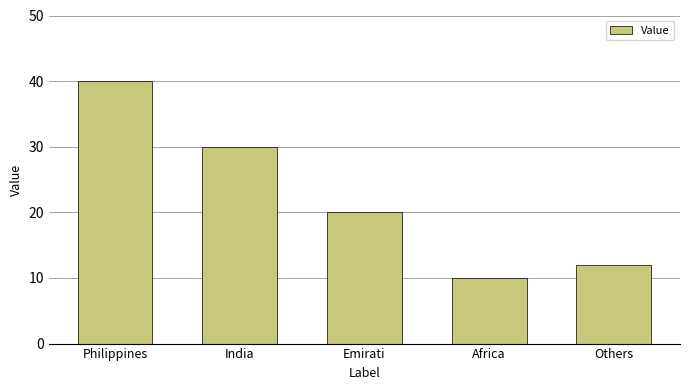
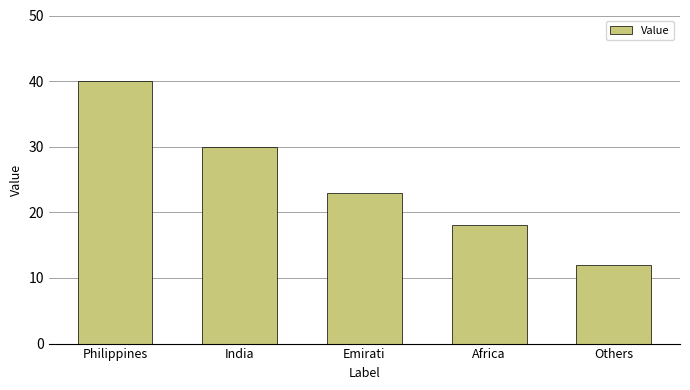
Emirati: 20 -> 23
Africa: 10 -> 18
